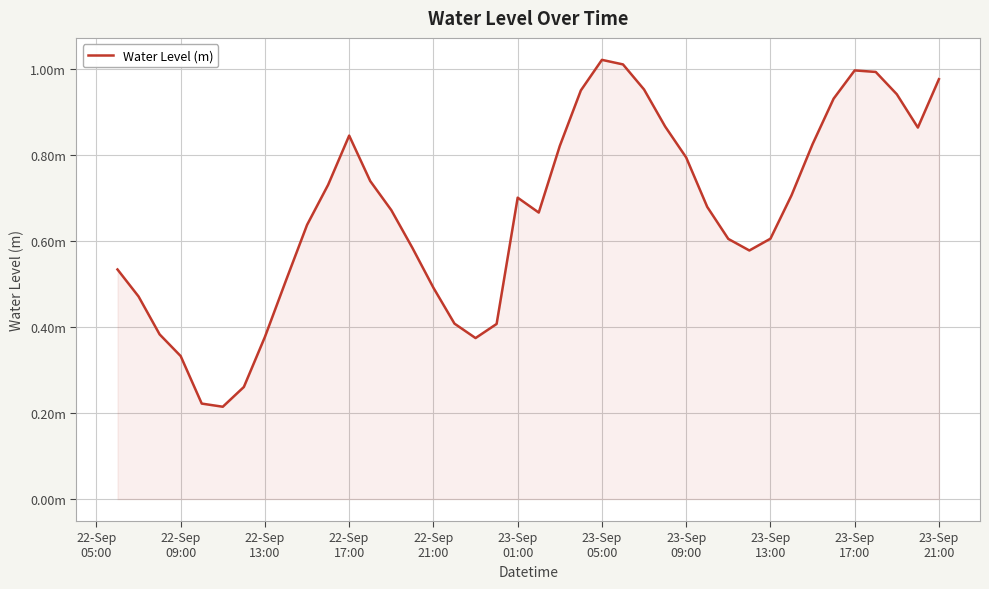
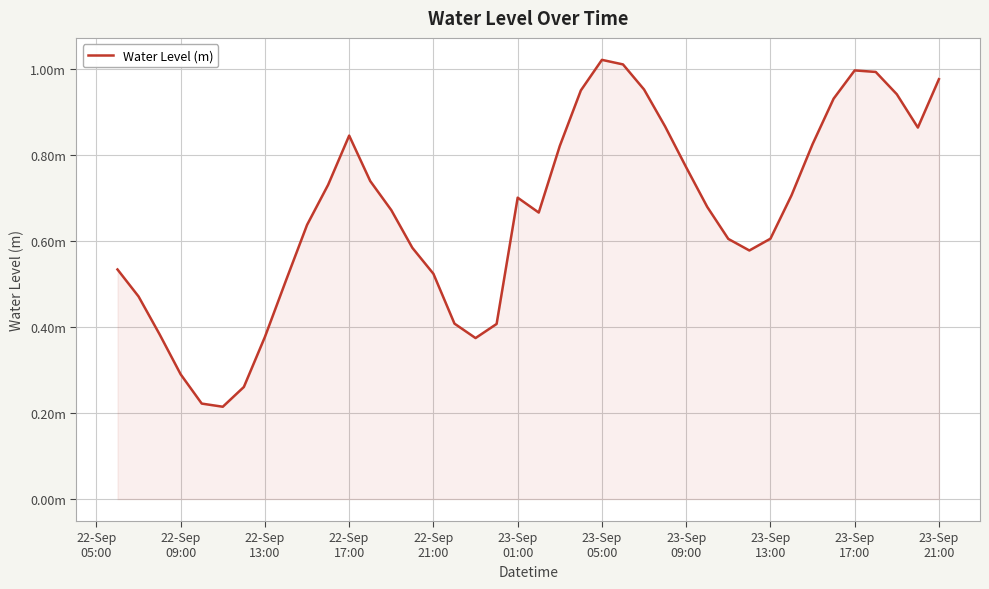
22-Sep 09:00: 0.33m -> 0.29m
22-Sep 21:00: 0.49m -> 0.52m
23-Sep 09:00: 0.79m -> 0.77m
